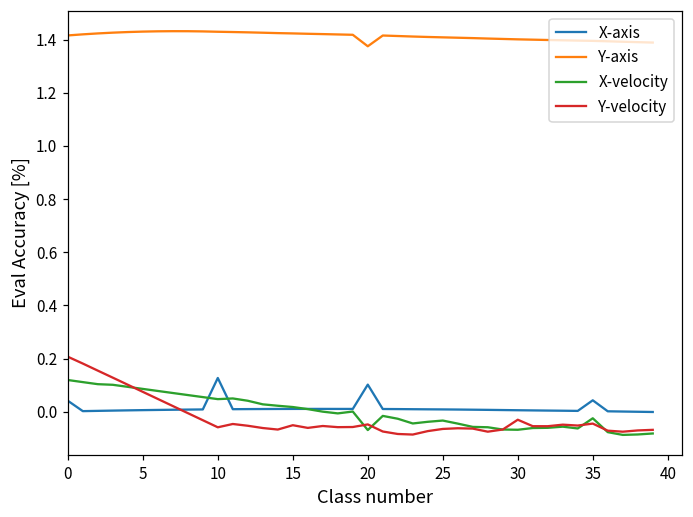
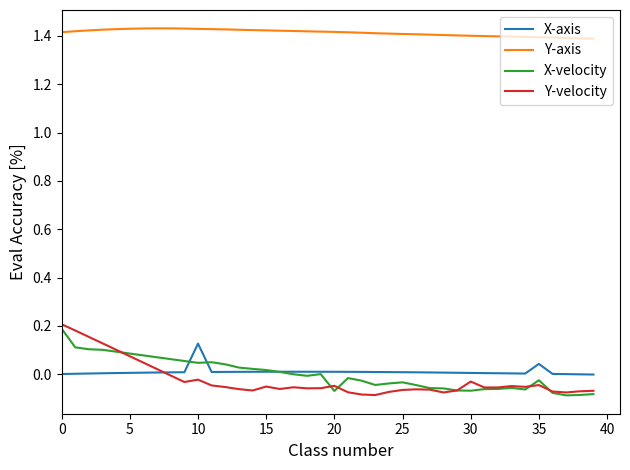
X-axis, 0: 0.04 -> 0.00
X-velocity, 0: 0.12 -> 0.19
Y-velocity, 10: -0.06 -> -0.02
X-axis, 20: 0.10 -> 0.01
Y-axis, 20: 1.37 -> 1.42
